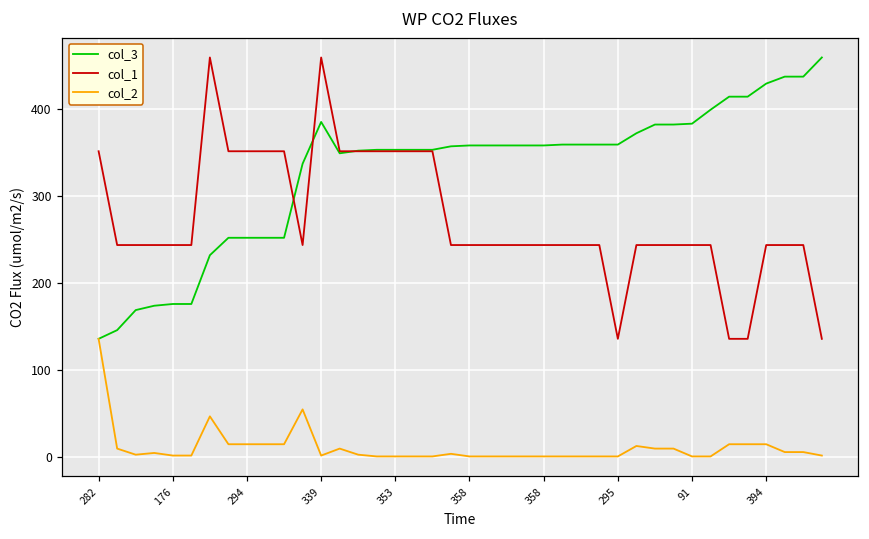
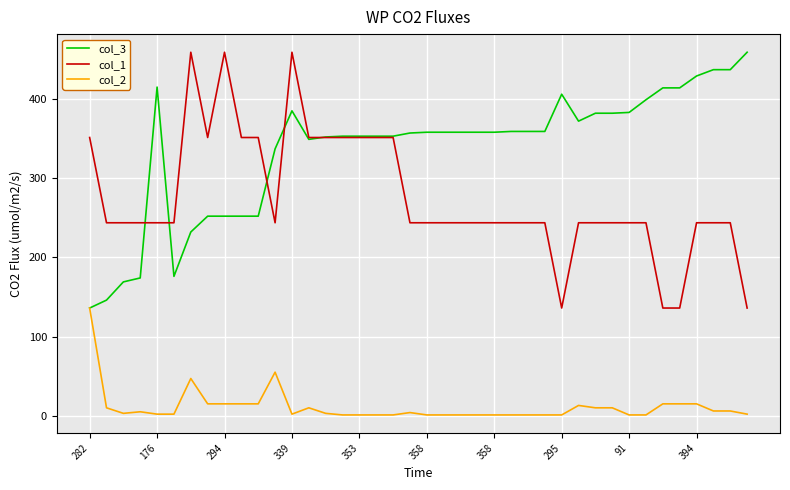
col_3, 176: 180 -> 420
col_1, 294: 350 -> 460
col_3, 295: 360 -> 410
